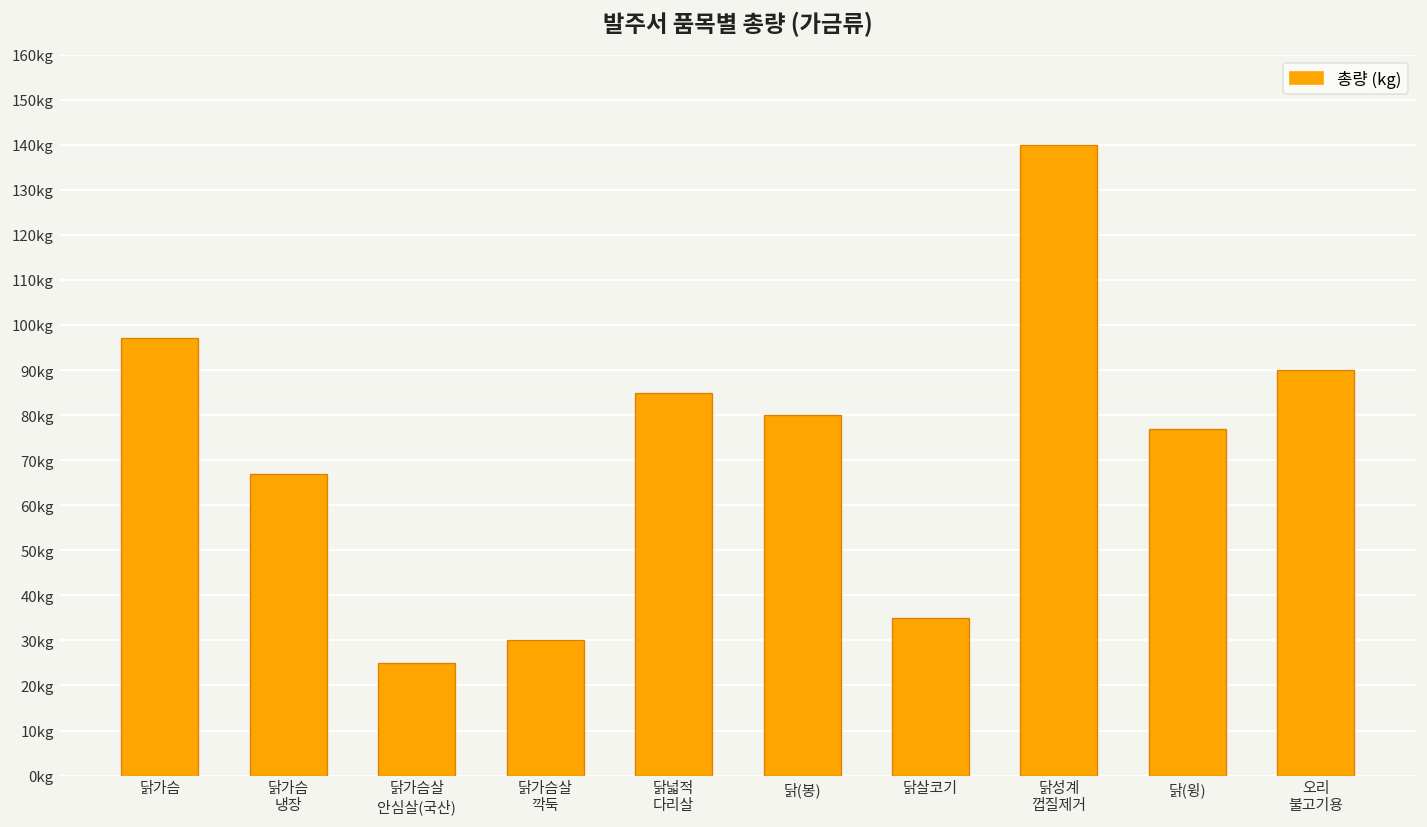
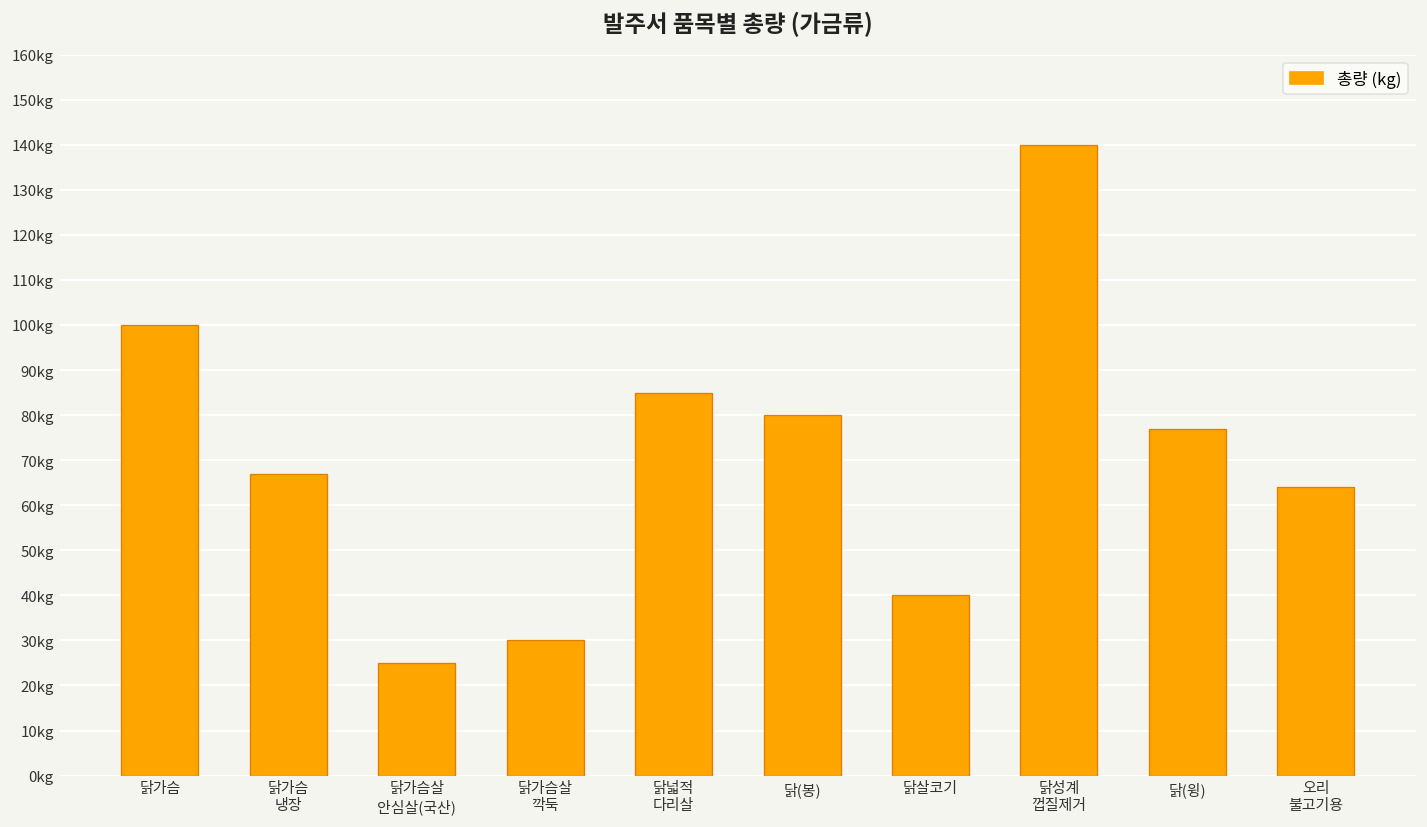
닭가슴: 97kg -> 100kg
닭살코기: 35kg -> 40kg
오리 불고기용: 90kg -> 64kg
